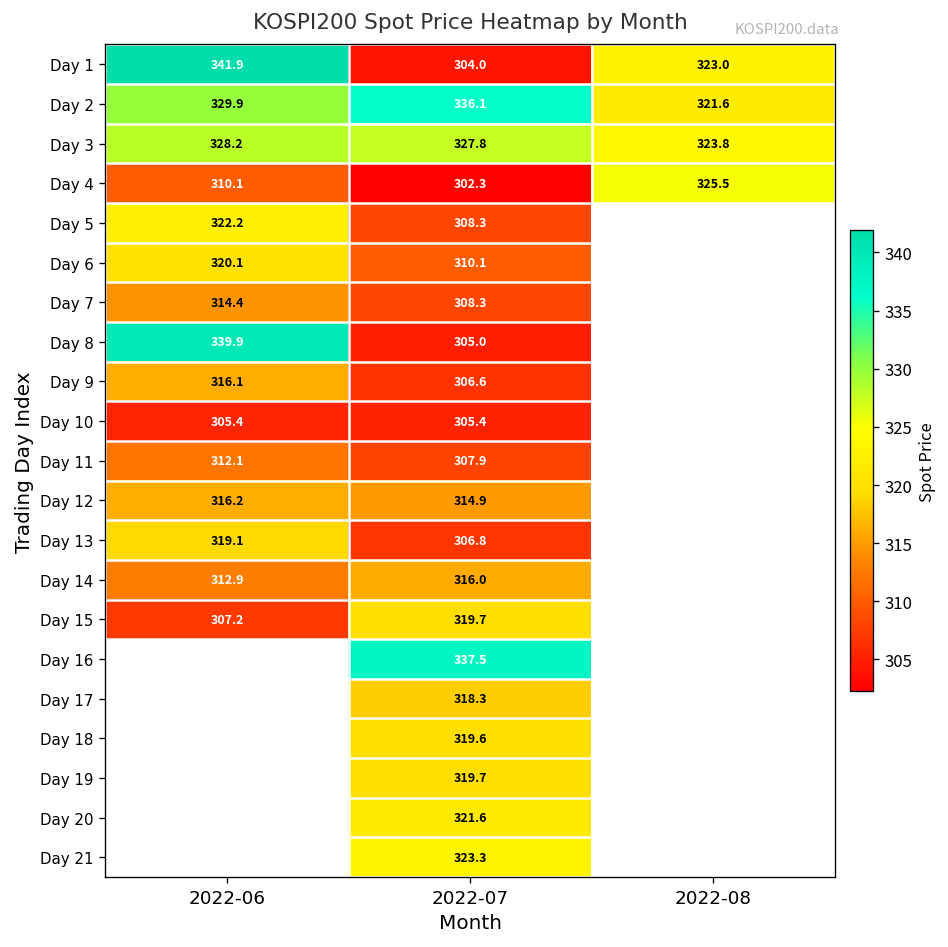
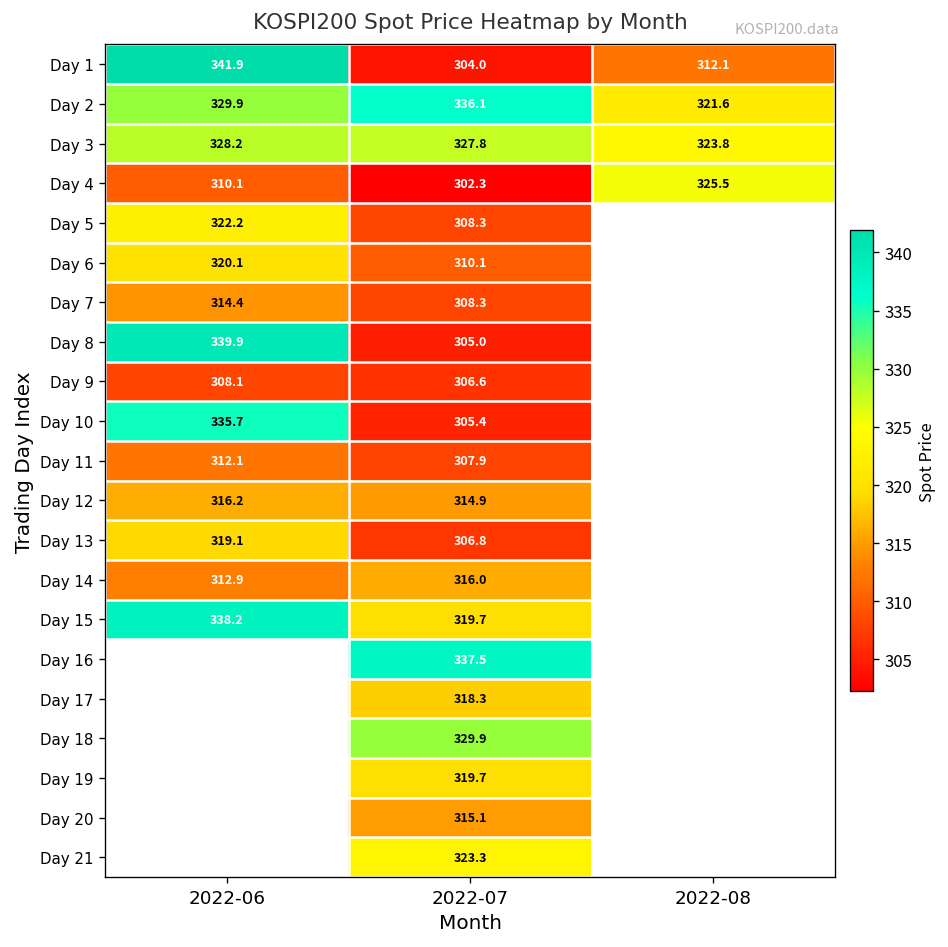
Day 1, 2022-08: 323.0 -> 312.1
Day 9, 2022-06: 316.1 -> 308.1
Day 10, 2022-06: 305.4 -> 335.7
Day 15, 2022-06: 307.2 -> 338.2
Day 18, 2022-07: 319.6 -> 329.9
Day 20, 2022-07: 321.6 -> 315.1
